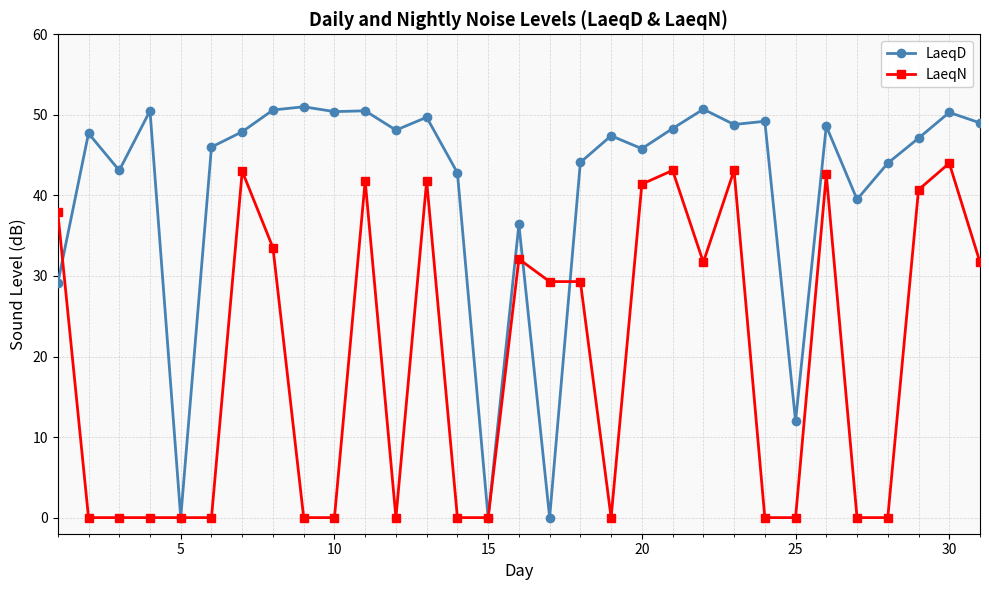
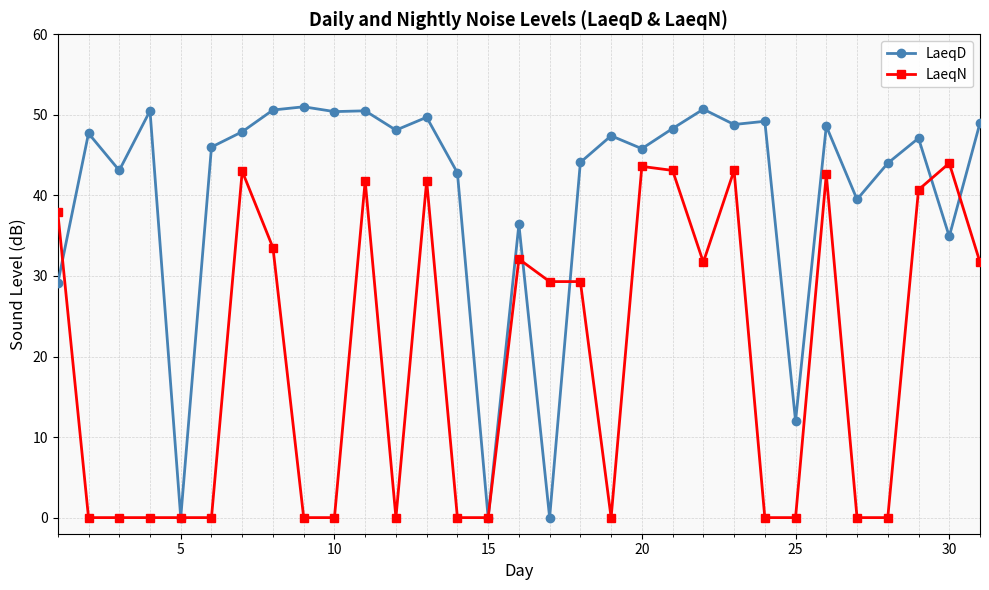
LaeqN, 20: 41 -> 44
LaeqD, 30: 50 -> 35
